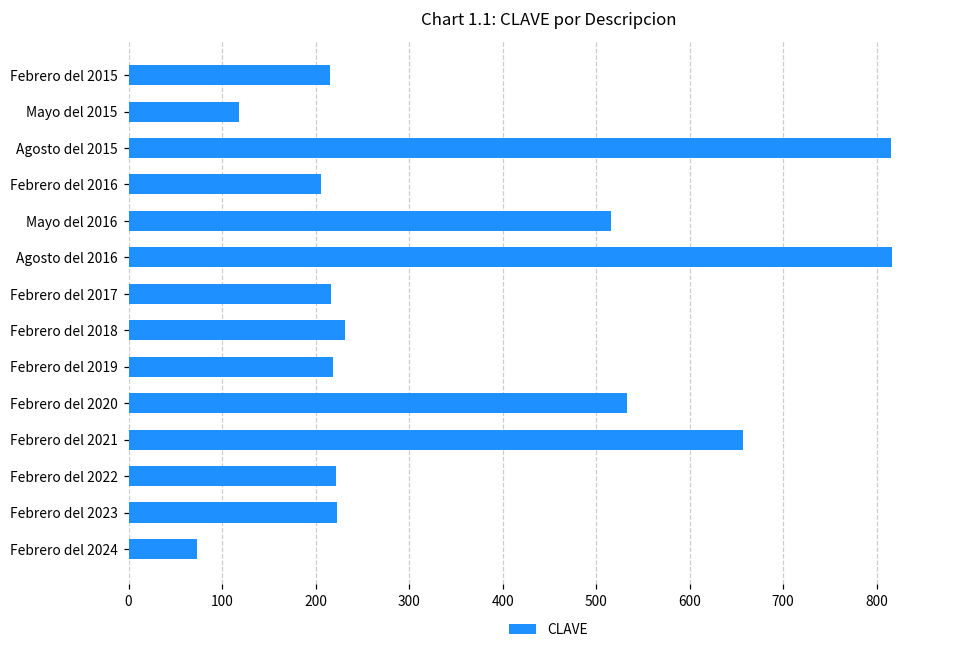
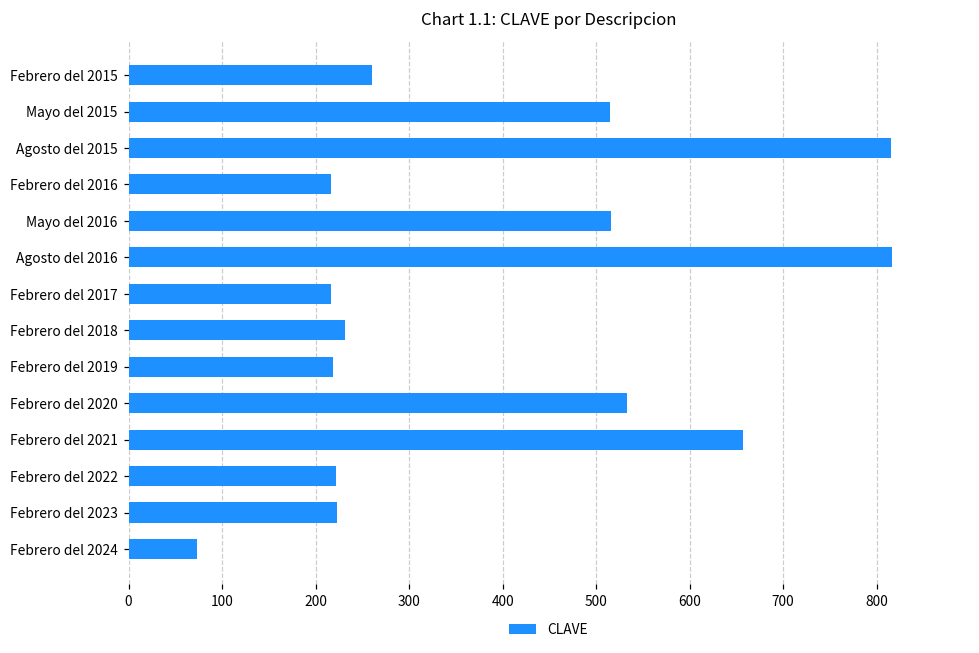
Febrero del 2015: 220 -> 260
Mayo del 2015: 120 -> 520
Febrero del 2016: 210 -> 220
